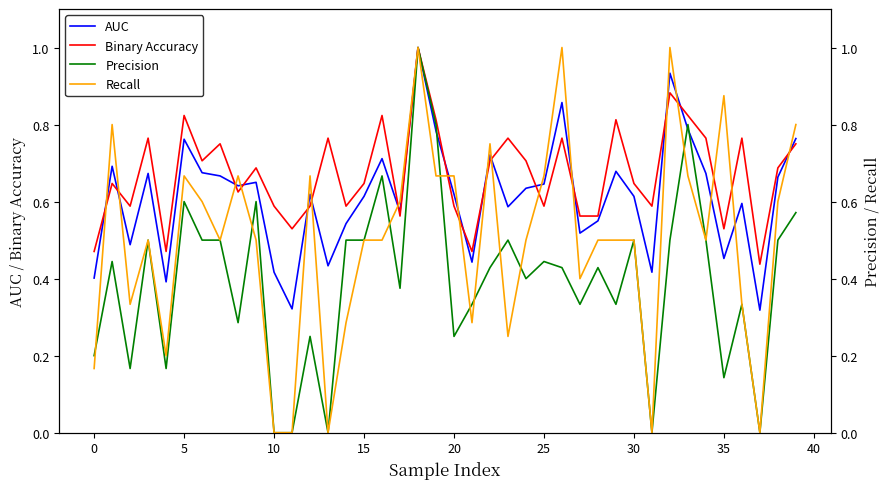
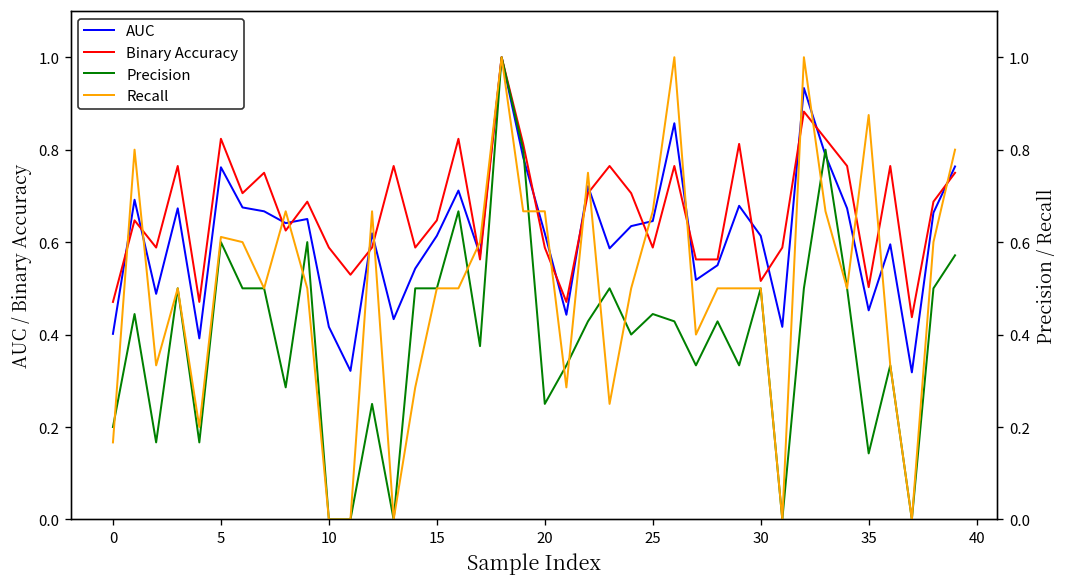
Binary Accuracy, 30: 0.65 -> 0.52
Binary Accuracy, 35: 0.53 -> 0.50
Recall, 5: 0.67 -> 0.61
